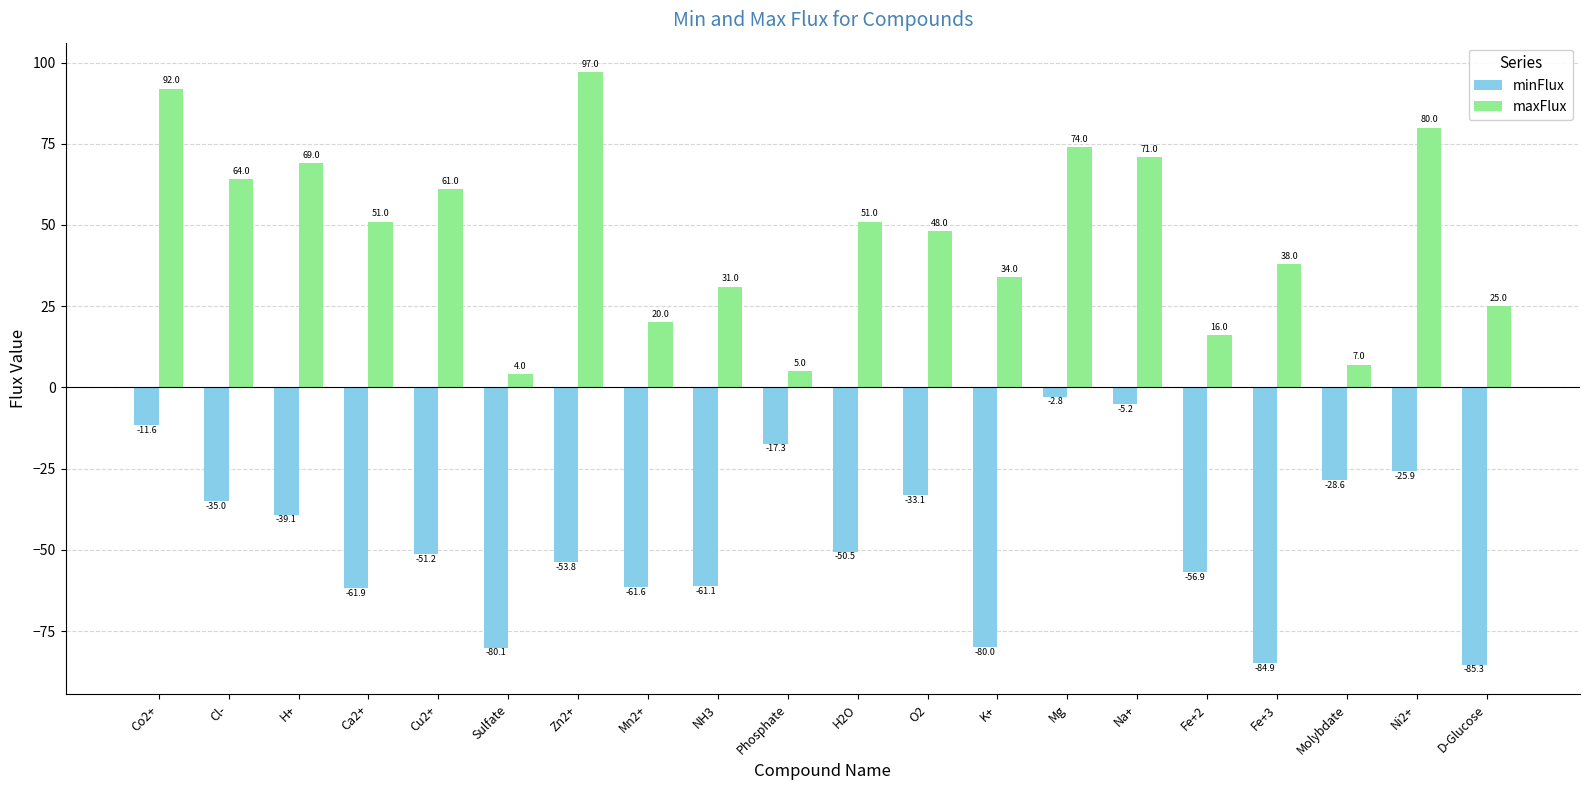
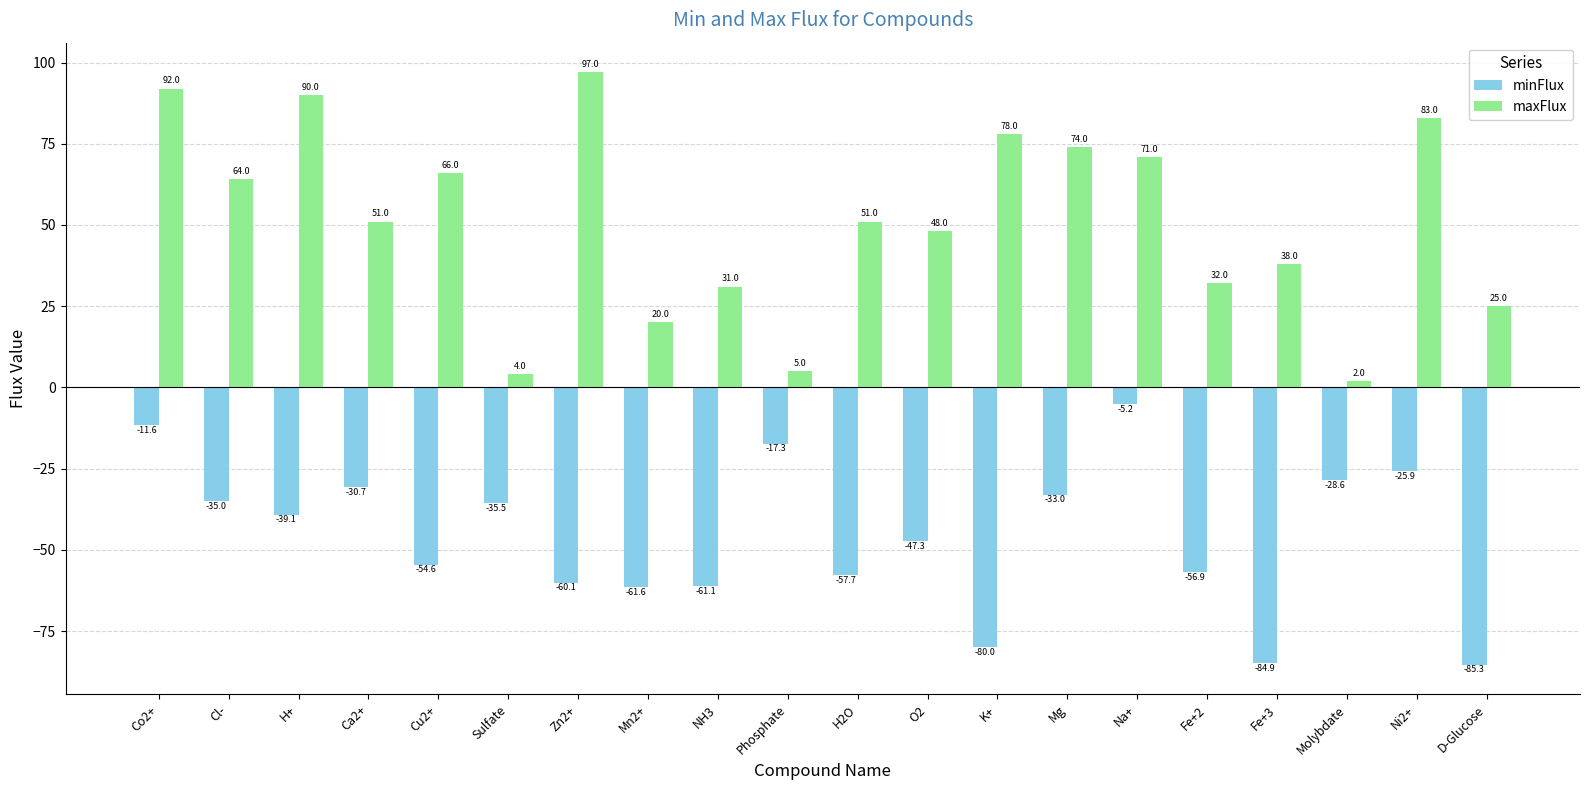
maxFlux, H+: 69.0 -> 90.0
minFlux, Ca2+: -61.9 -> -30.7
minFlux, Cu2+: -51.2 -> -54.6
maxFlux, Cu2+: 61.0 -> 66.0
minFlux, Sulfate: -80.1 -> -35.5
minFlux, Zn2+: -53.8 -> -60.1
minFlux, H2O: -50.5 -> -57.7
minFlux, O2: -33.1 -> -47.3
maxFlux, K+: 34.0 -> 78.0
minFlux, Mg: -2.8 -> -33.0
maxFlux, Fe+2: 16.0 -> 32.0
maxFlux, Molybdate: 7.0 -> 2.0
maxFlux, Ni2+: 80.0 -> 83.0
